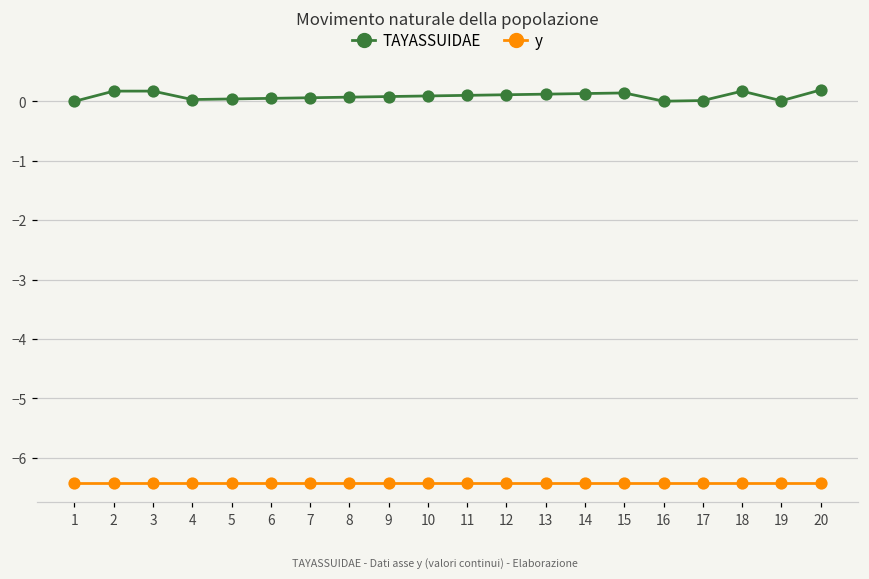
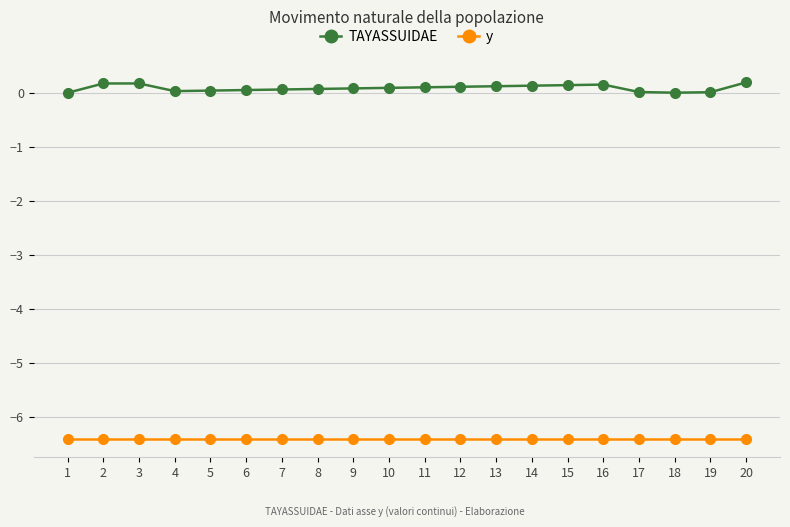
TAYASSUIDAE, 16: 0.0 -> 0.2
TAYASSUIDAE, 18: 0.2 -> 0.0
